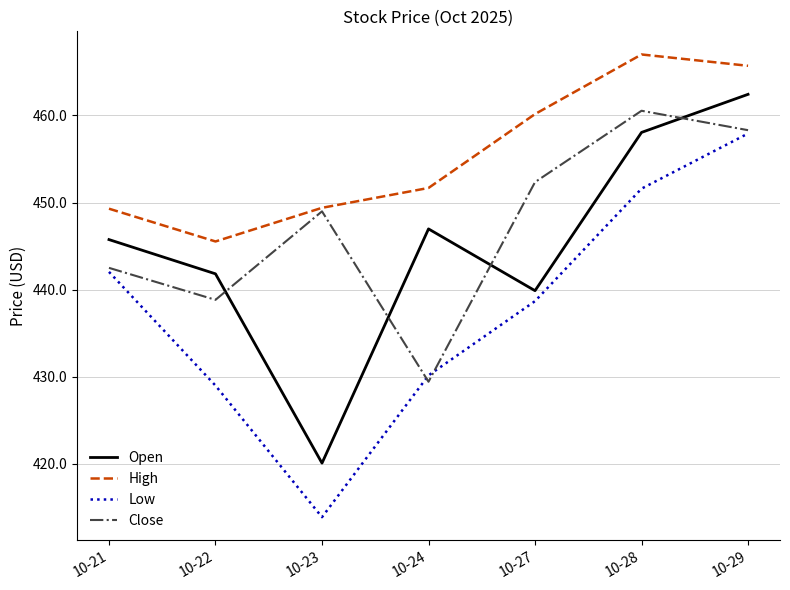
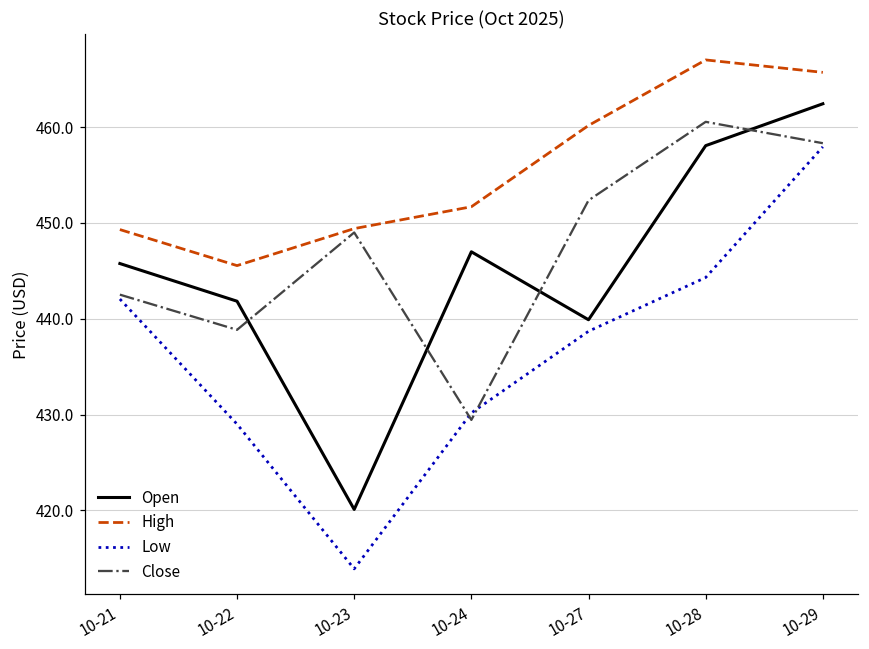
Low, 10-28: 452 -> 444
